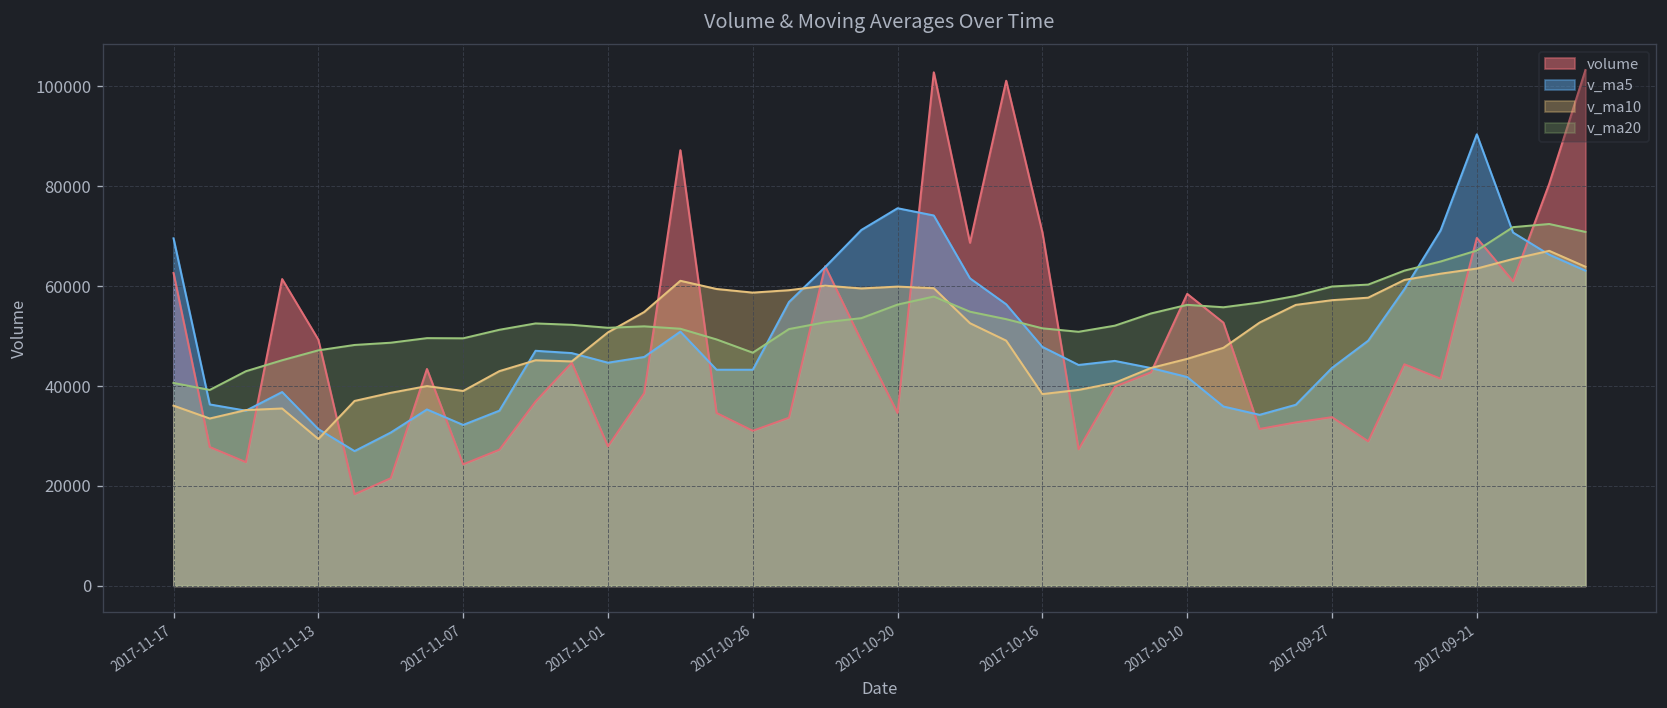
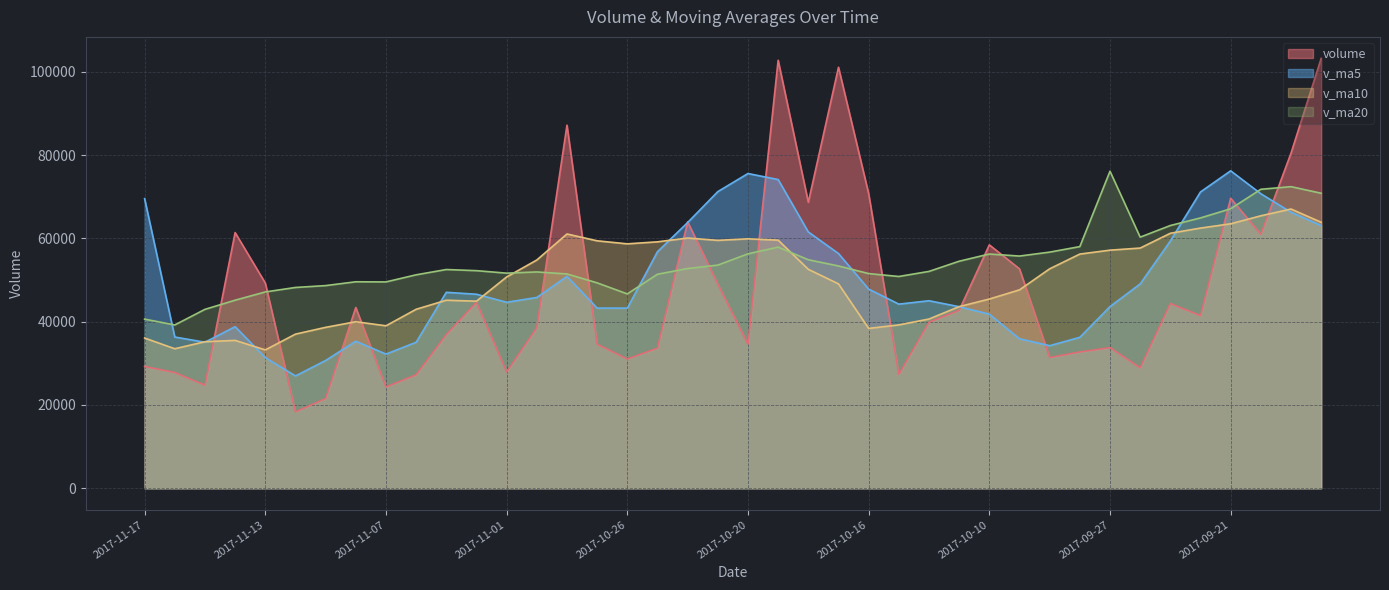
volume, 2017-11-17: 63000 -> 29000
v_ma10, 2017-11-13: 29000 -> 33000
v_ma20, 2017-09-27: 60000 -> 76000
v_ma5, 2017-09-21: 90000 -> 76000
